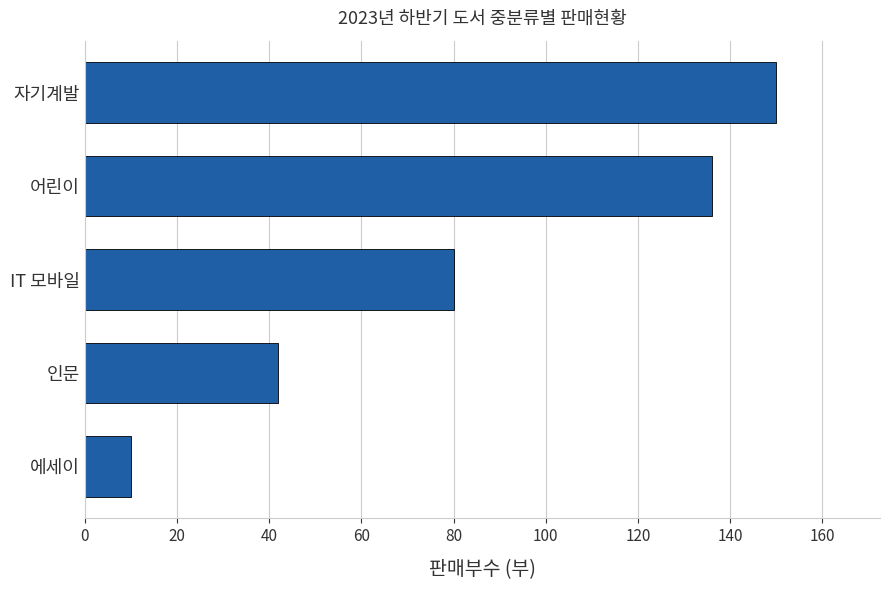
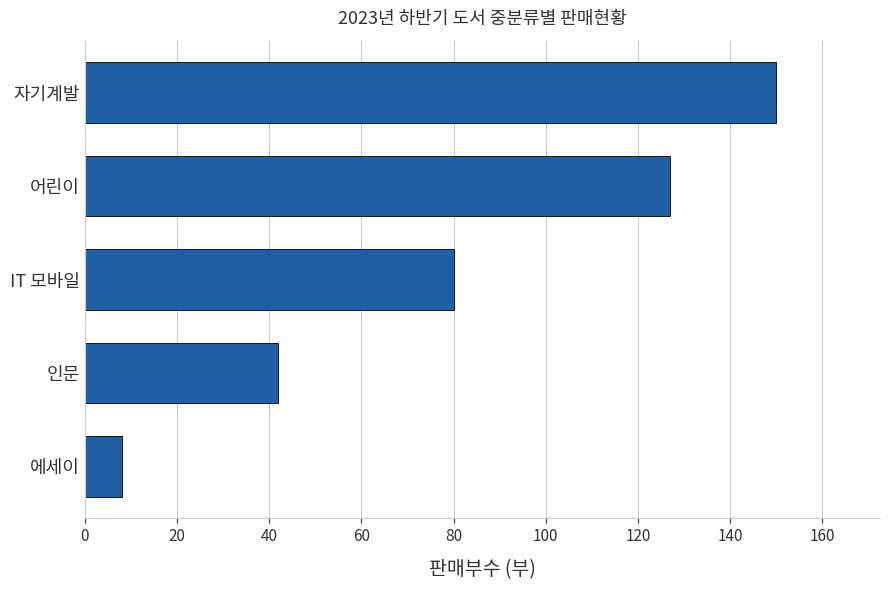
어린이: 136 -> 127
에세이: 10 -> 8
